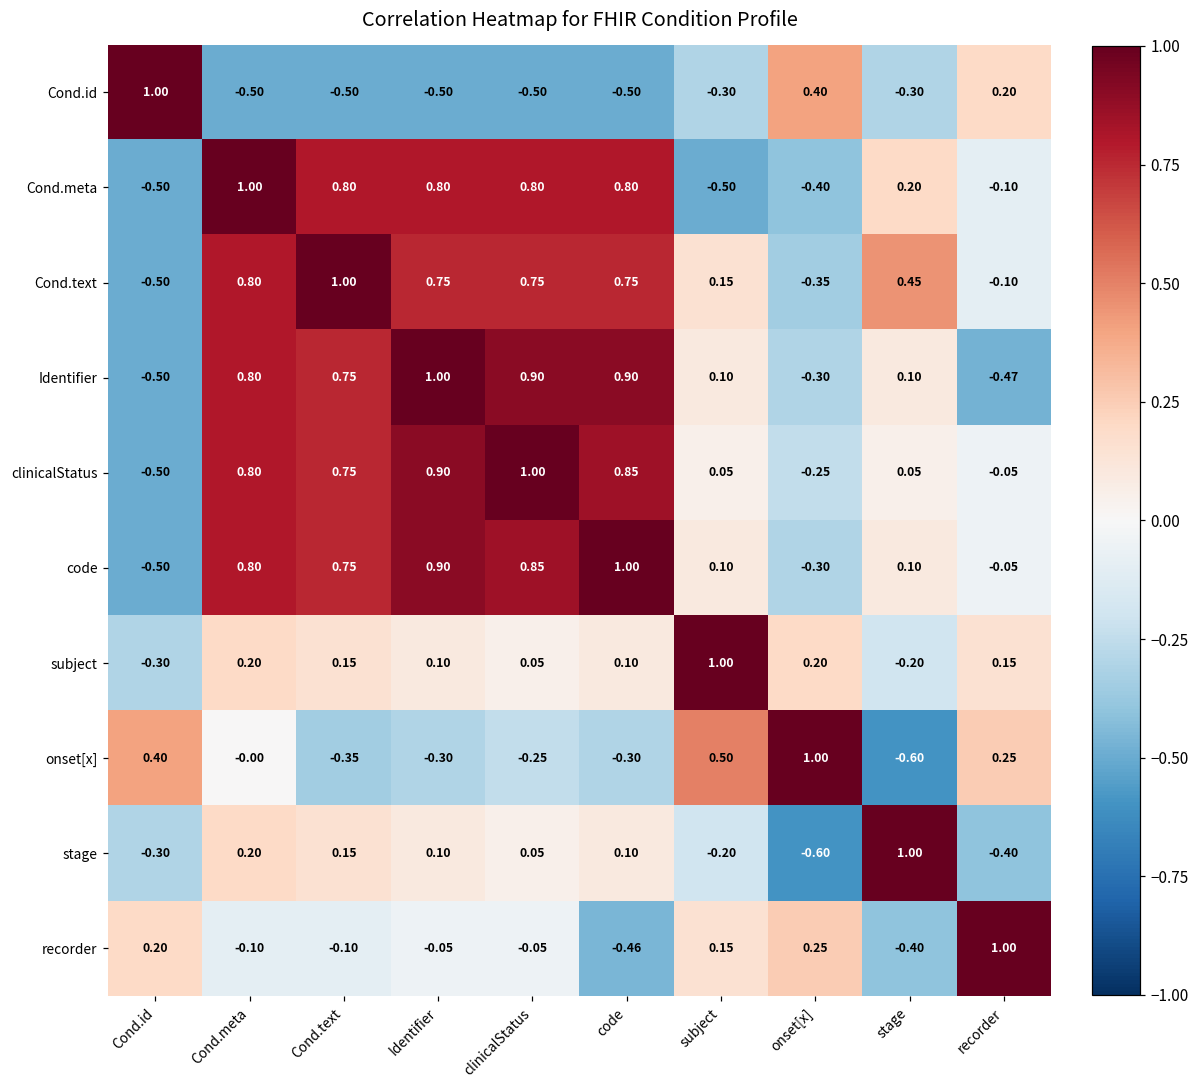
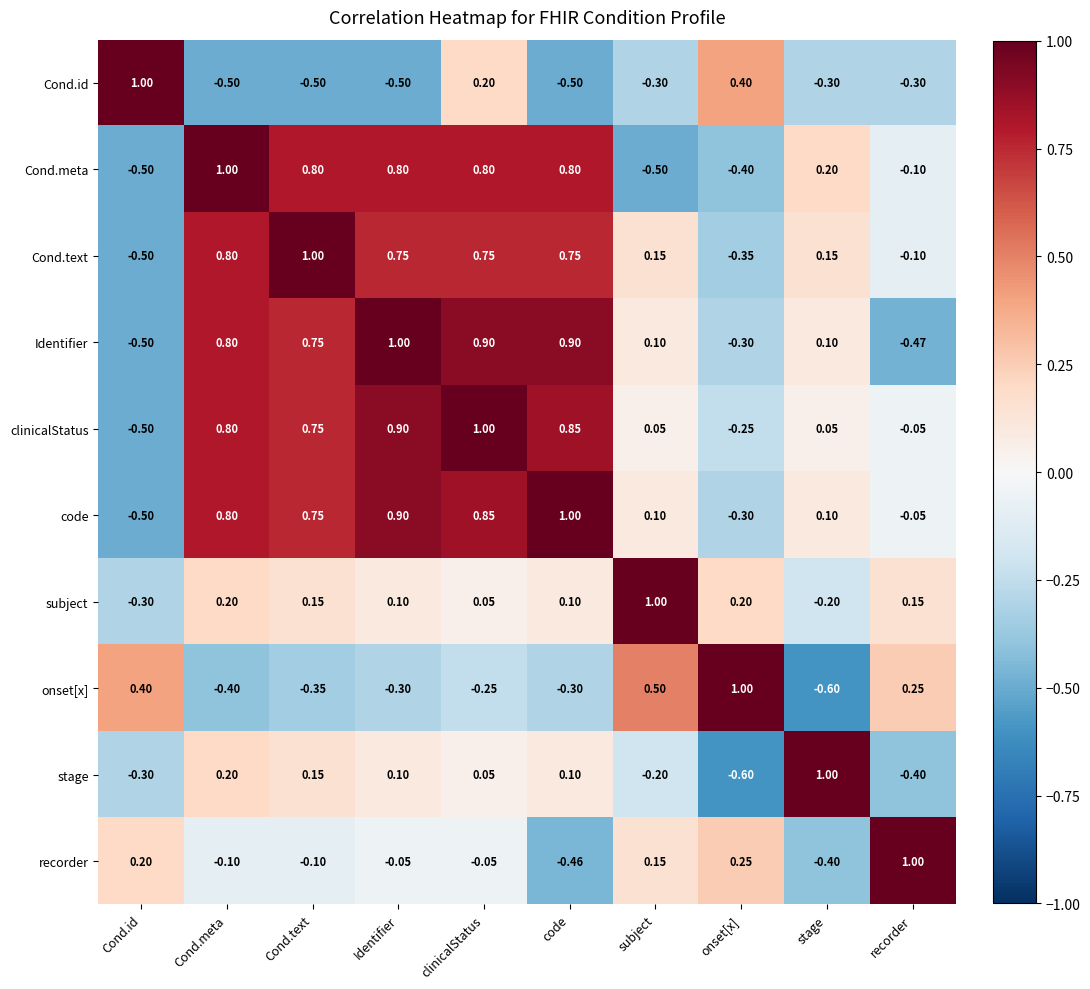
Cond.id, clinicalStatus: -0.50 -> 0.20
Cond.id, recorder: 0.20 -> -0.30
Cond.text, stage: 0.45 -> 0.15
onset[x], Cond.meta: -0.00 -> -0.40
